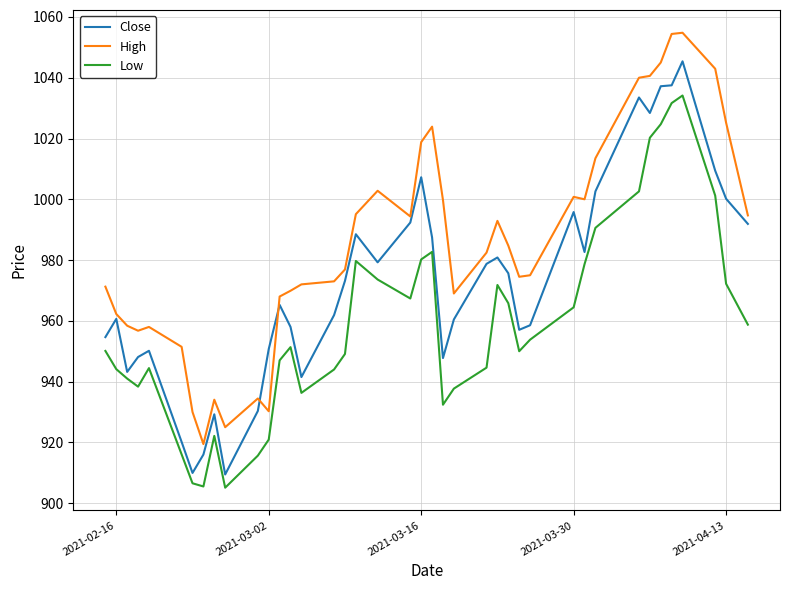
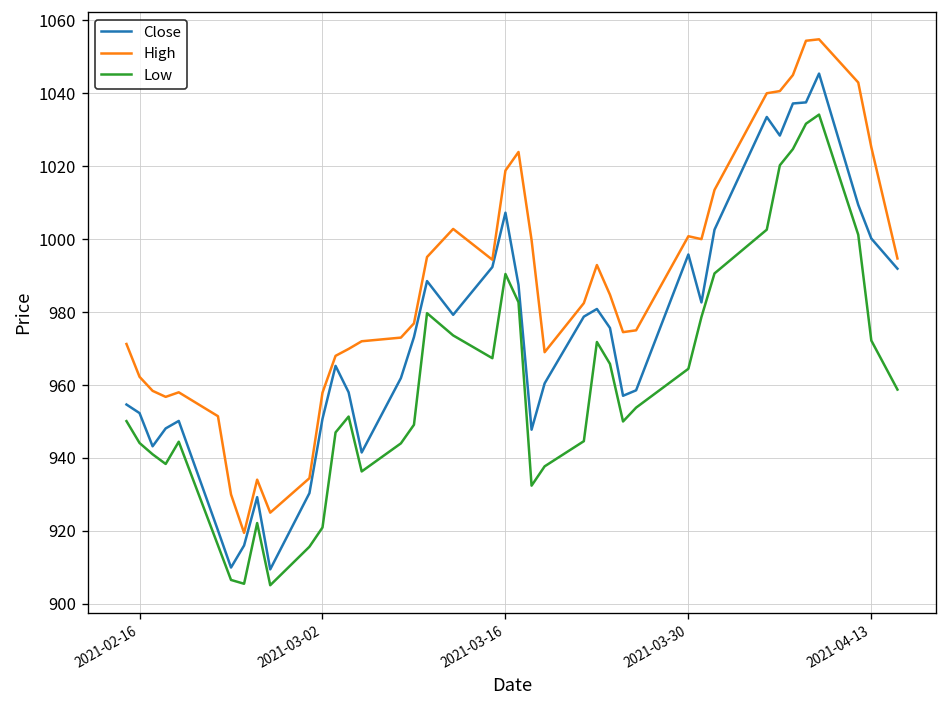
Close, 2021-02-16: 961 -> 952
High, 2021-03-02: 930 -> 958
Low, 2021-03-16: 980 -> 990
